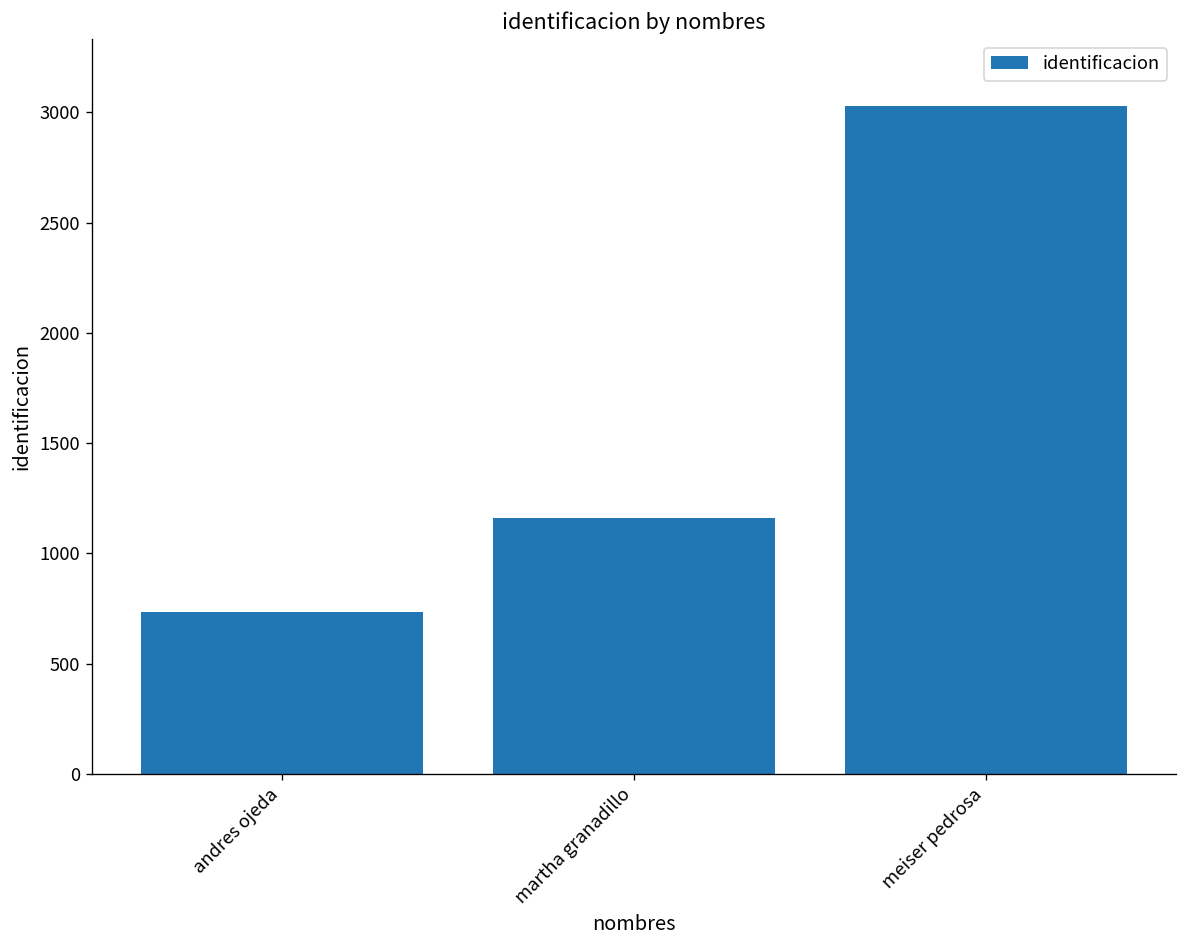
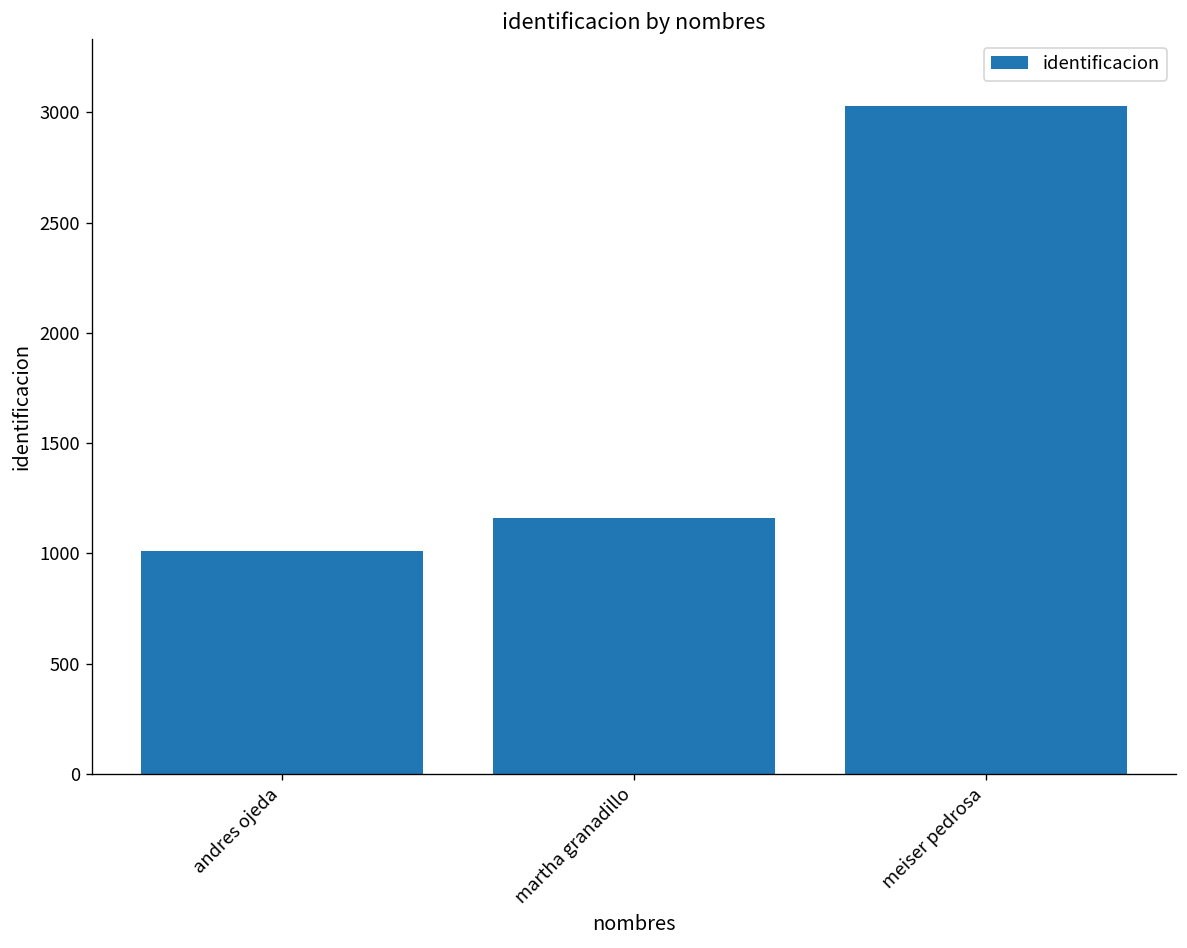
andres ojeda: 740 -> 1010
